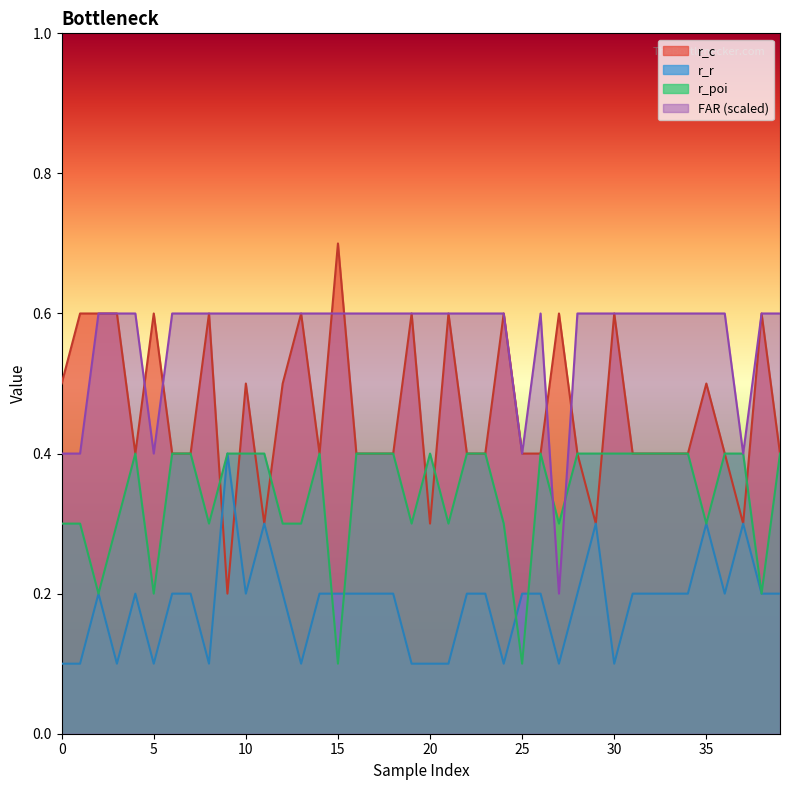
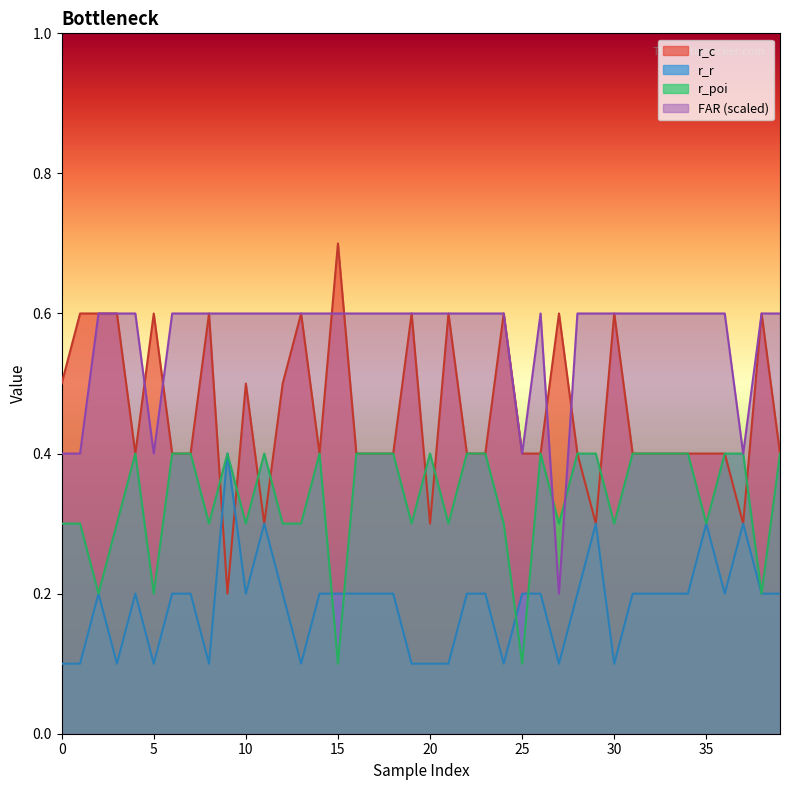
r_poi, 10: 0.4 -> 0.3
r_poi, 30: 0.4 -> 0.3
r_c, 35: 0.5 -> 0.4
